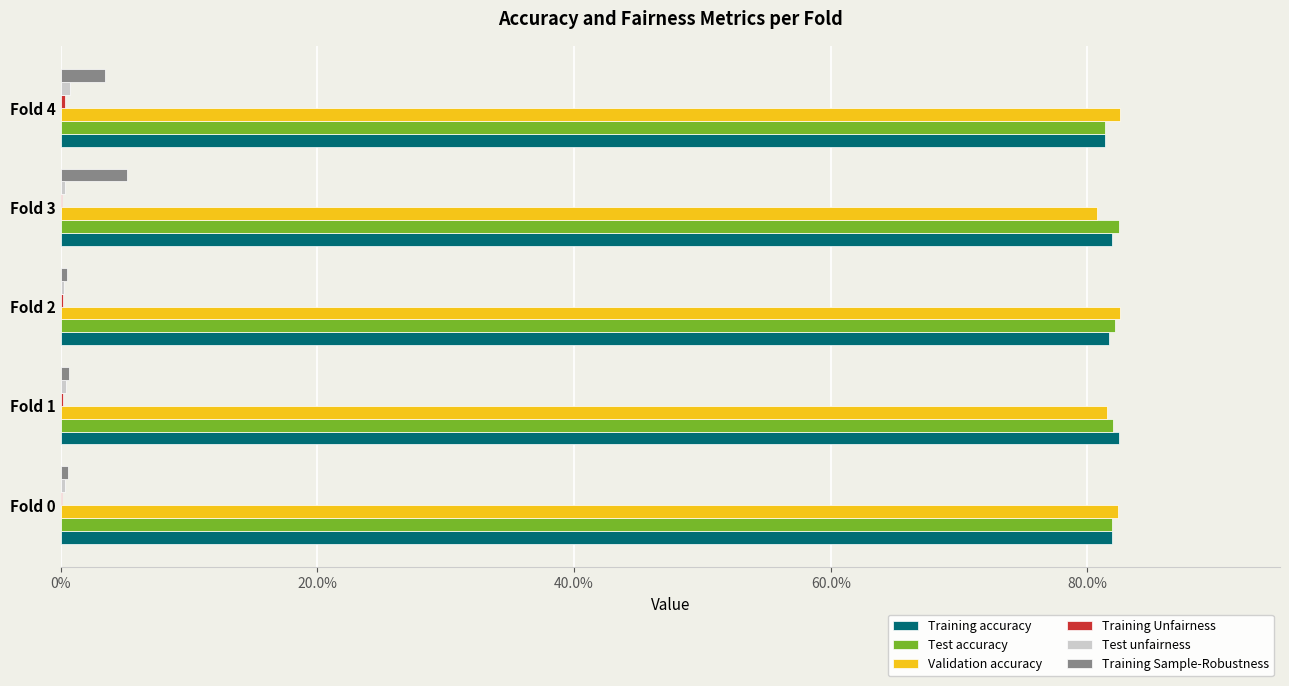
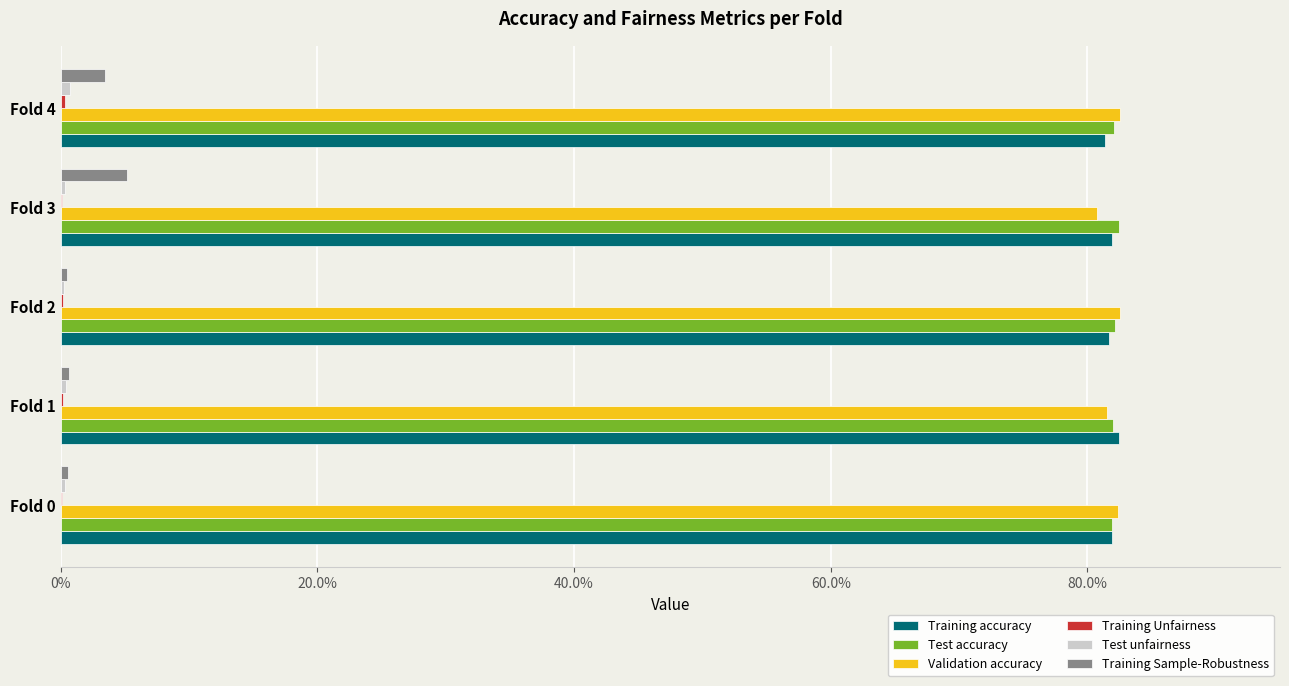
Test accuracy, Fold 4: 81.4% -> 82.0%
